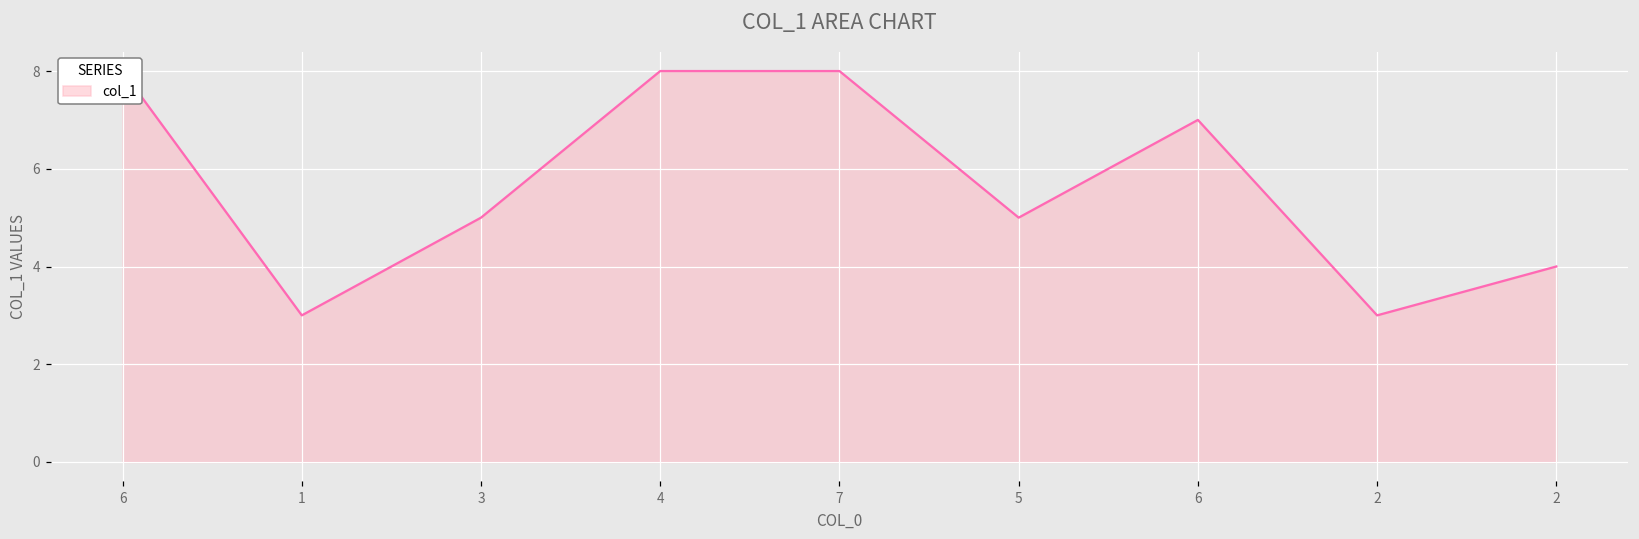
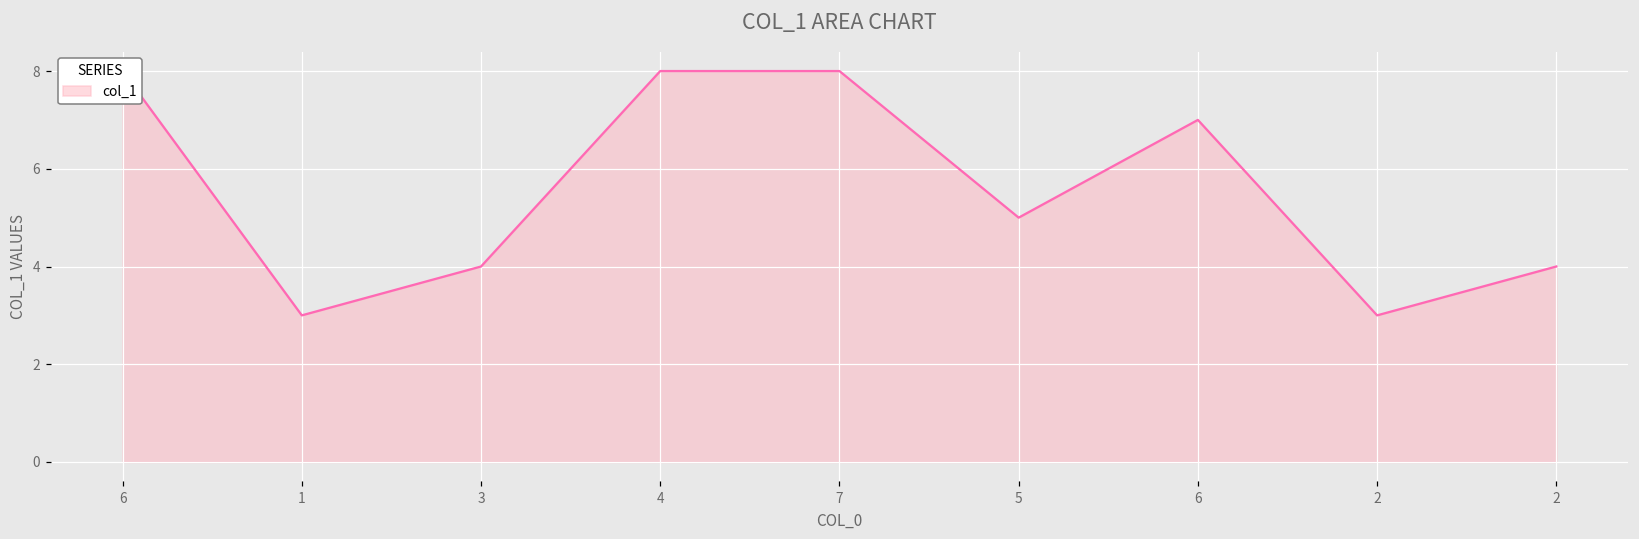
3: 5 -> 4
